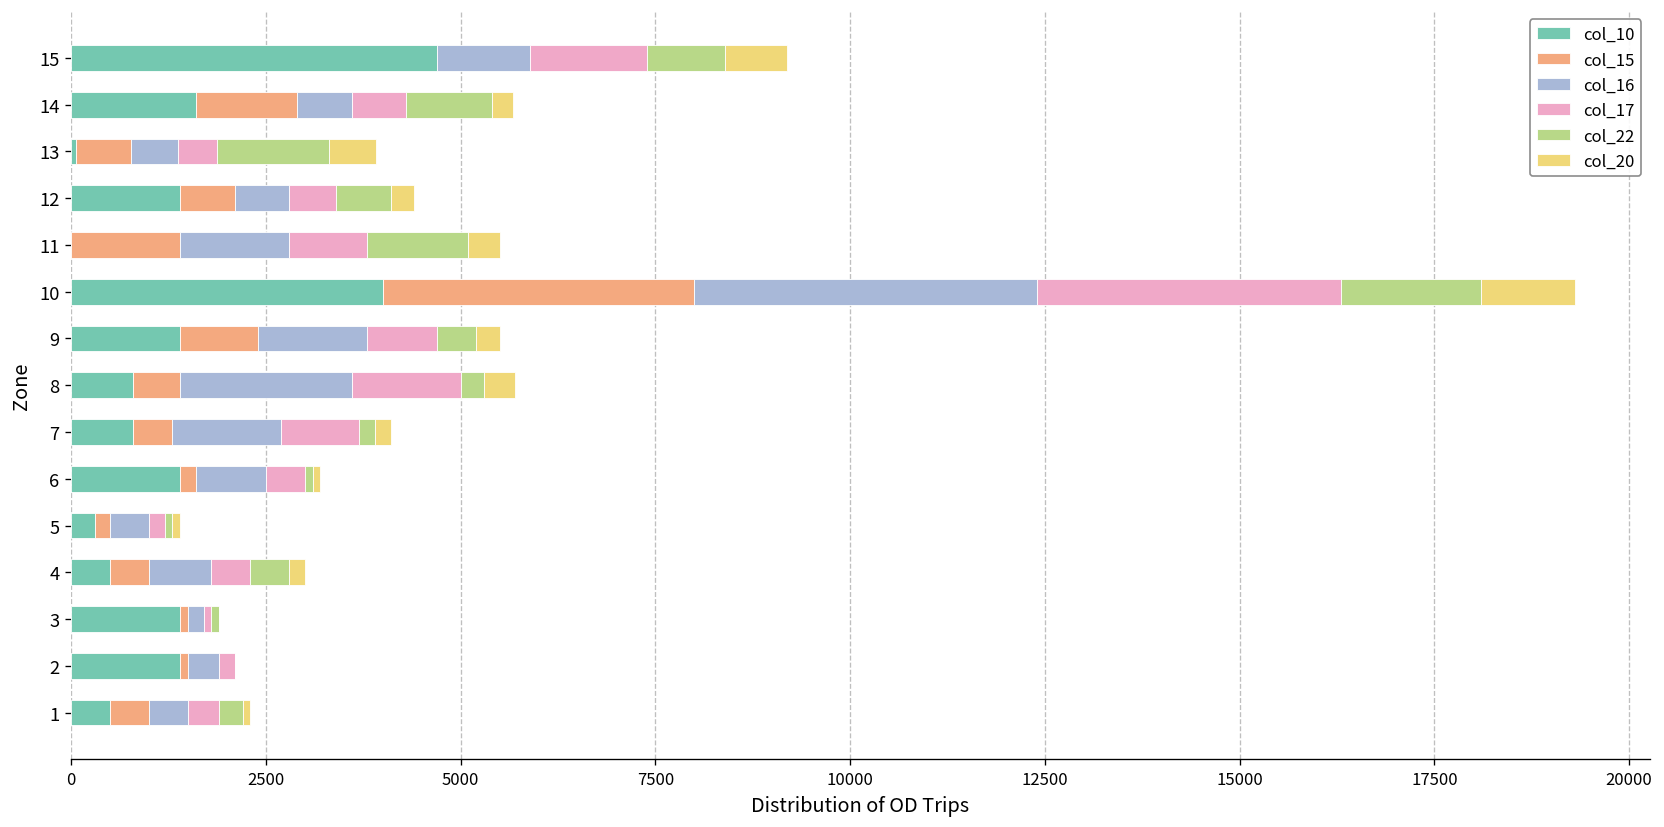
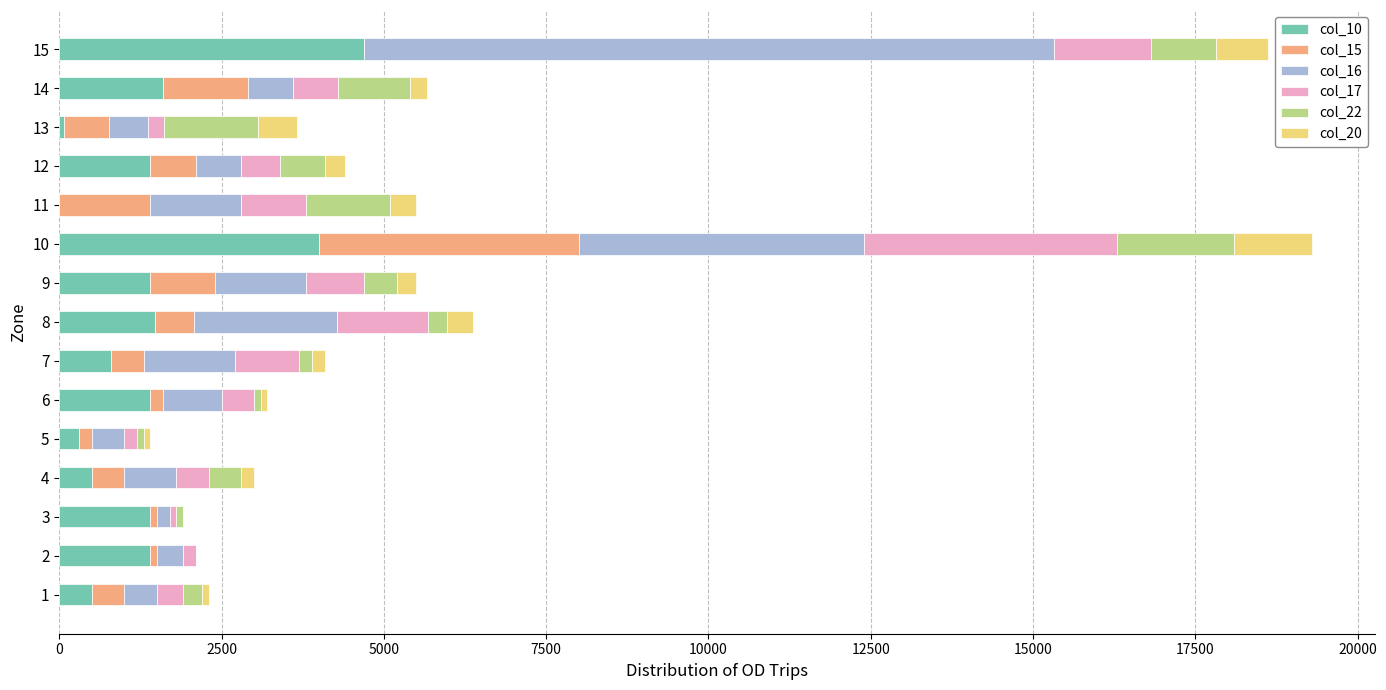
col_16, 15: 1200 -> 10600
col_17, 13: 500 -> 200
col_10, 8: 800 -> 1500
